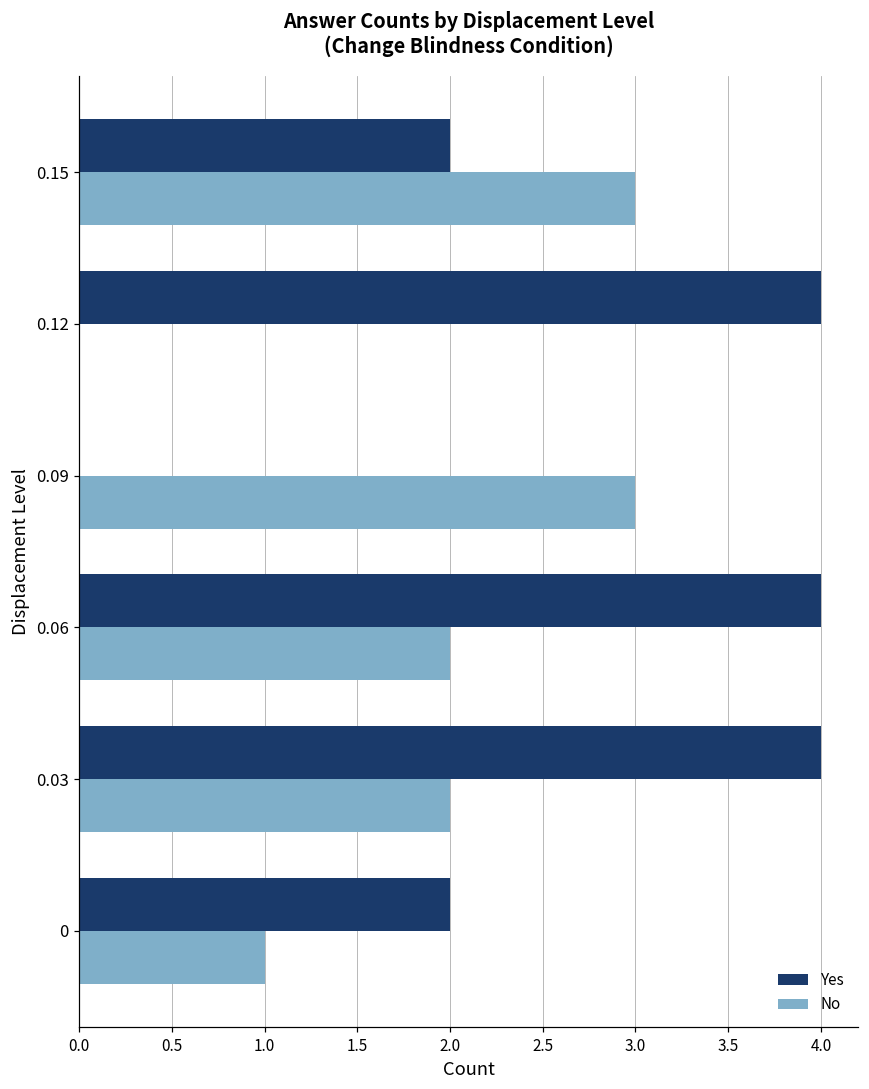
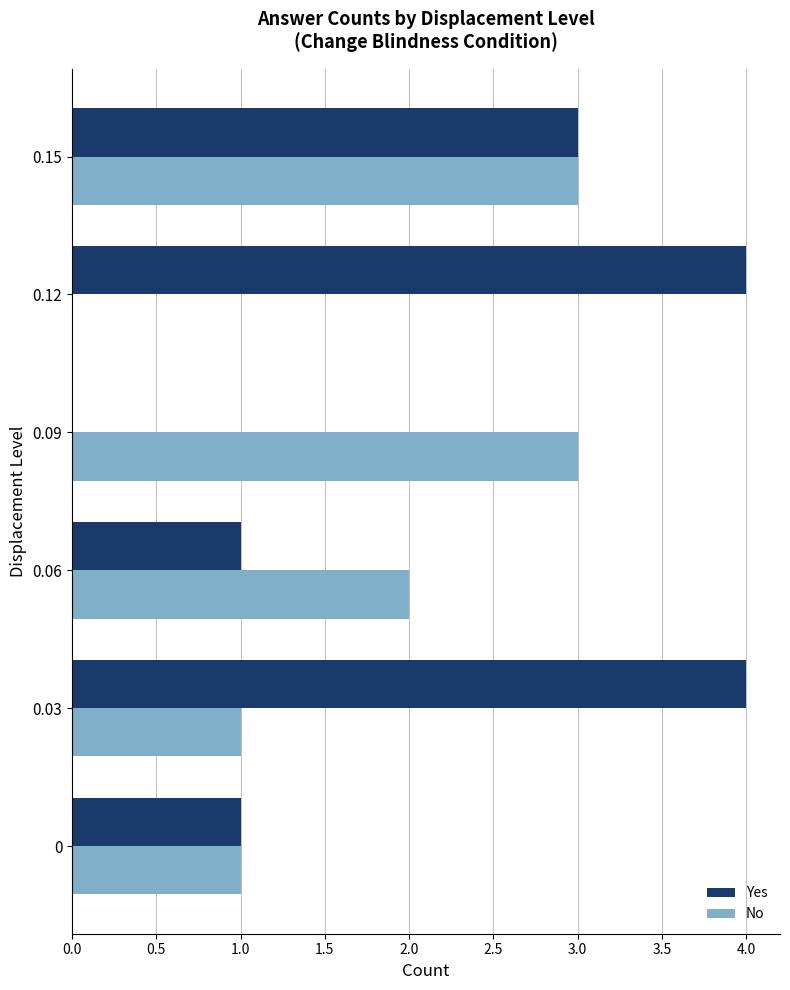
Yes, 0.15: 2 -> 3
Yes, 0.06: 4 -> 1
No, 0.03: 2 -> 1
Yes, 0: 2 -> 1
